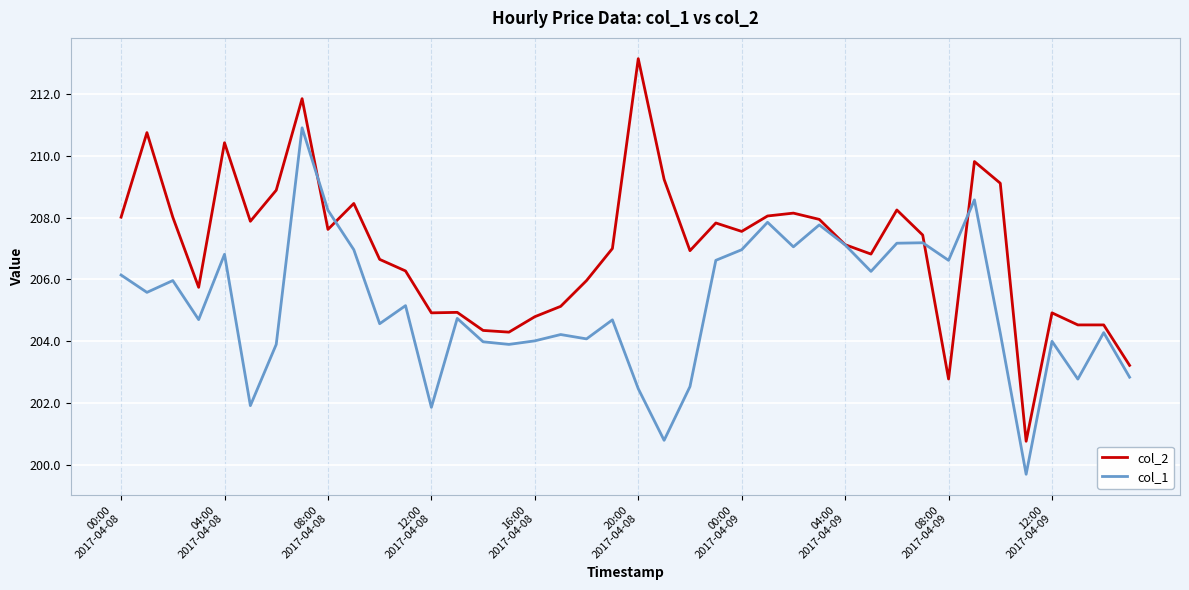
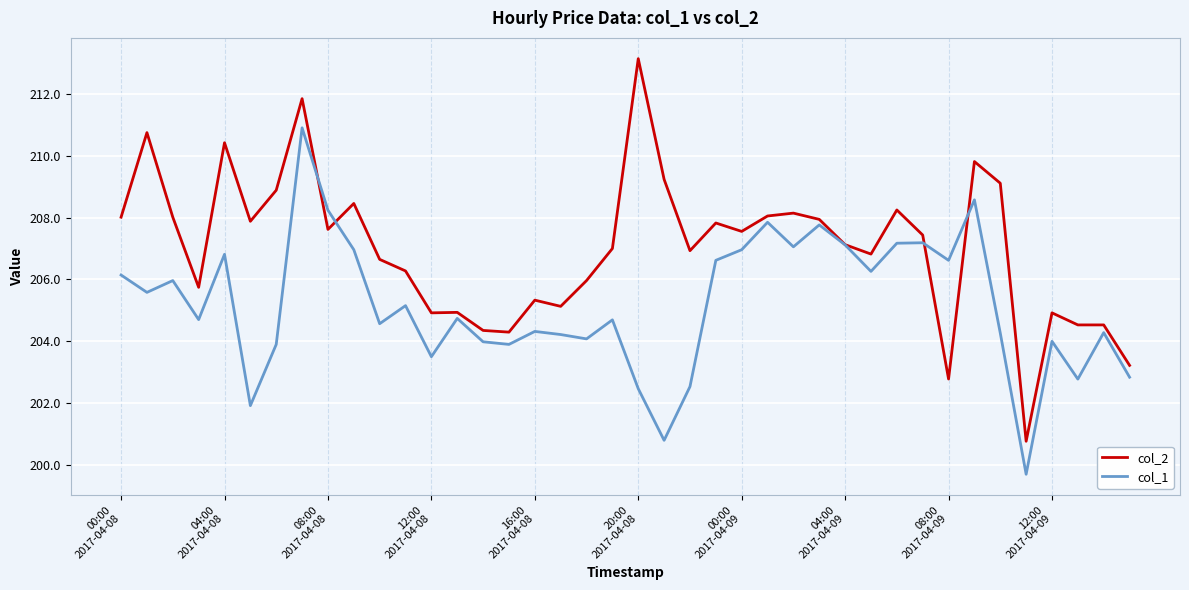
col_1, 12:00 2017-04-08: 201.9 -> 203.5
col_2, 16:00 2017-04-08: 204.8 -> 205.3
col_1, 16:00 2017-04-08: 204.0 -> 204.3
